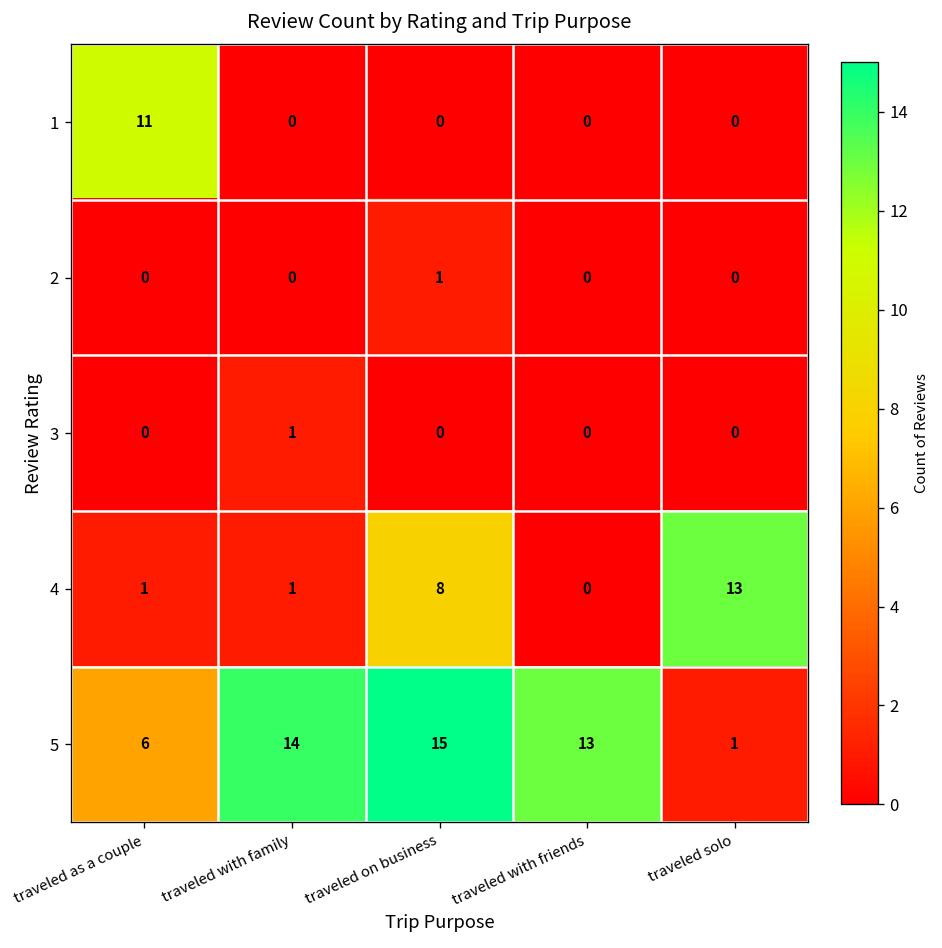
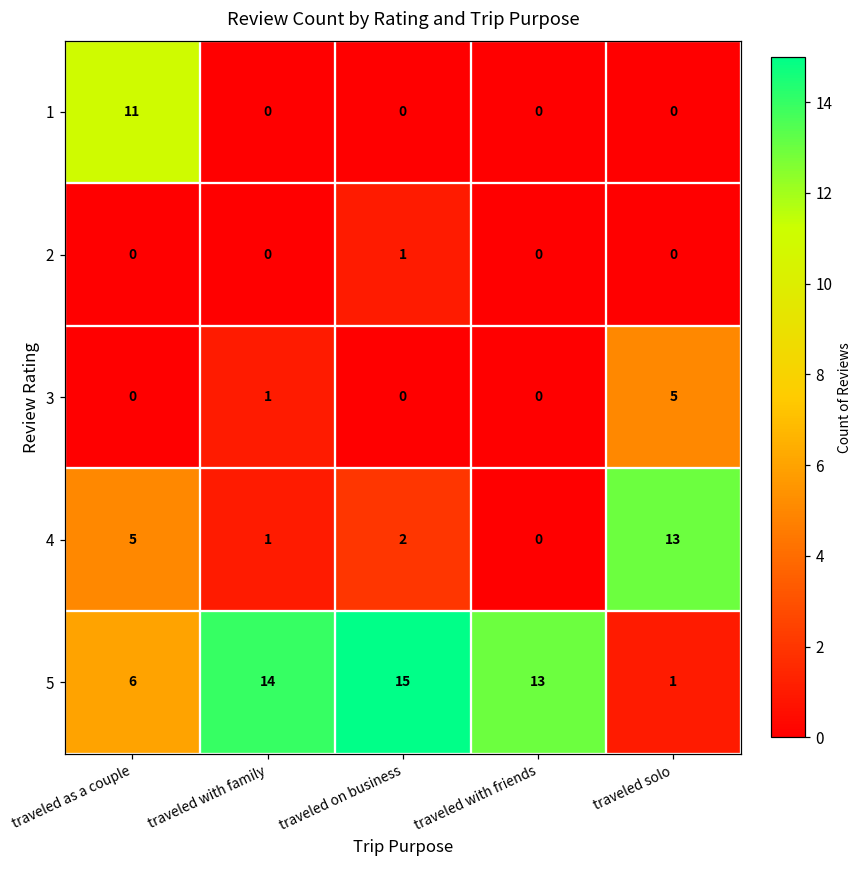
3, traveled solo: 0 -> 5
4, traveled as a couple: 1 -> 5
4, traveled on business: 8 -> 2
